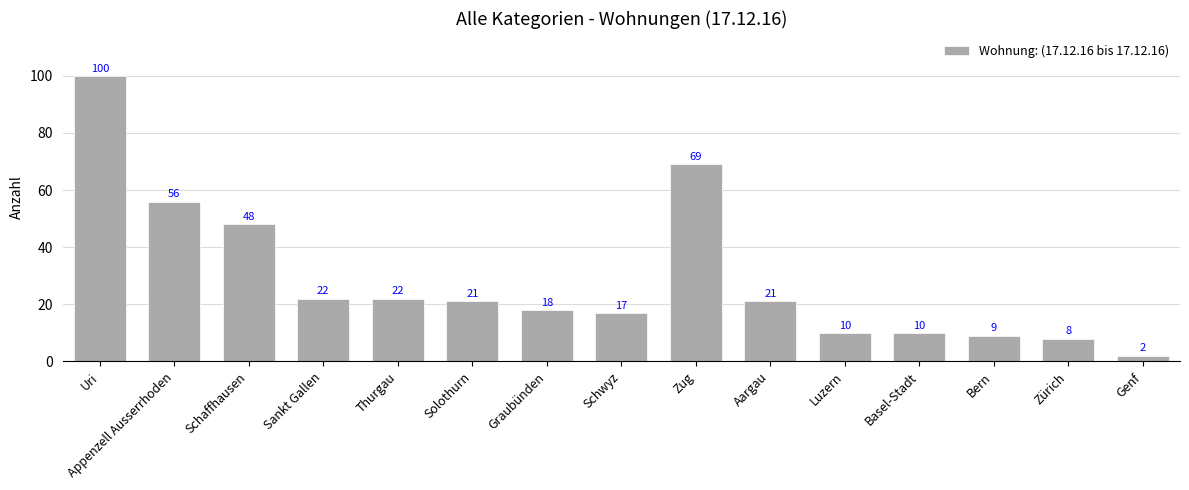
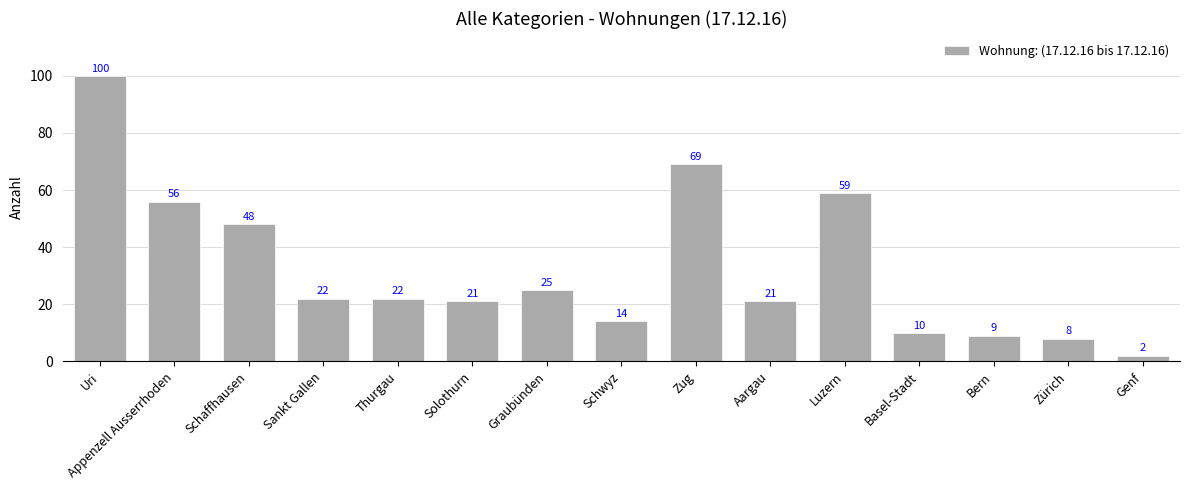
Graubünden: 18 -> 25
Schwyz: 17 -> 14
Luzern: 10 -> 59
